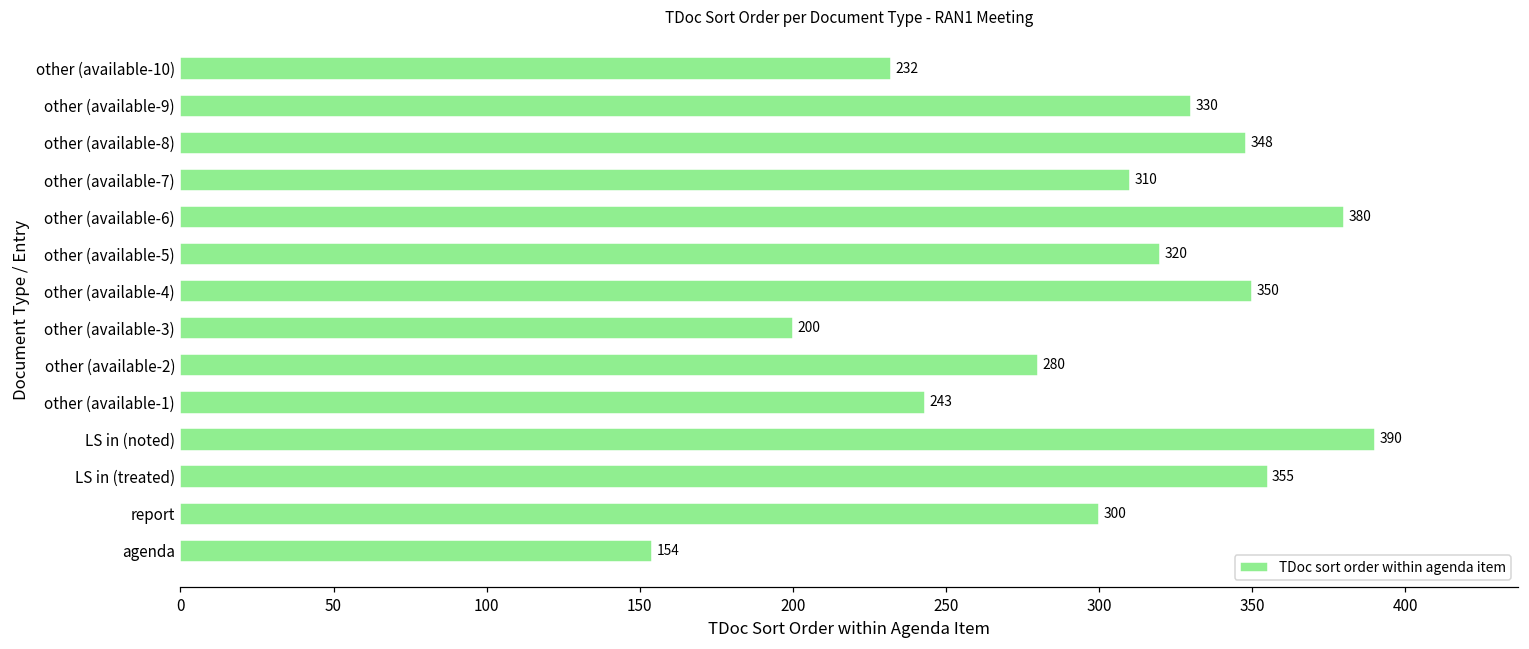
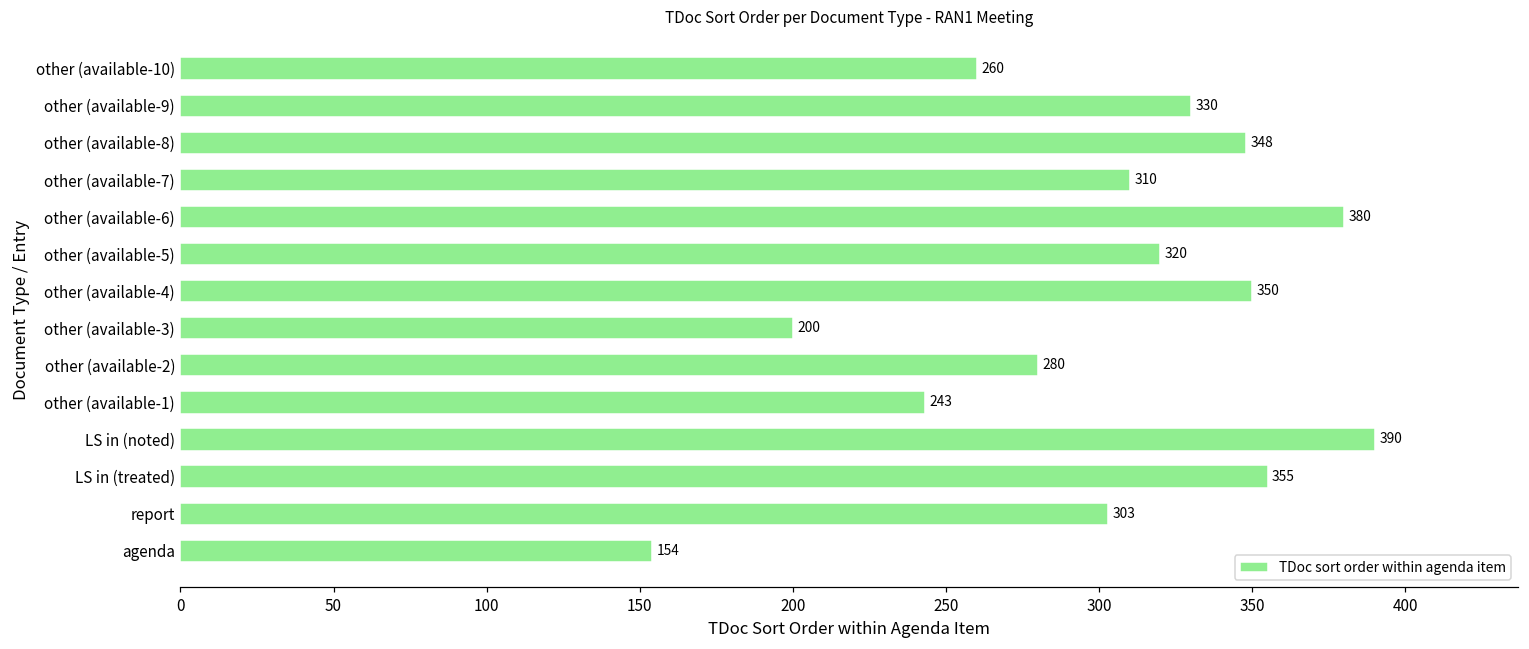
other (available-10): 232 -> 260
report: 300 -> 303
